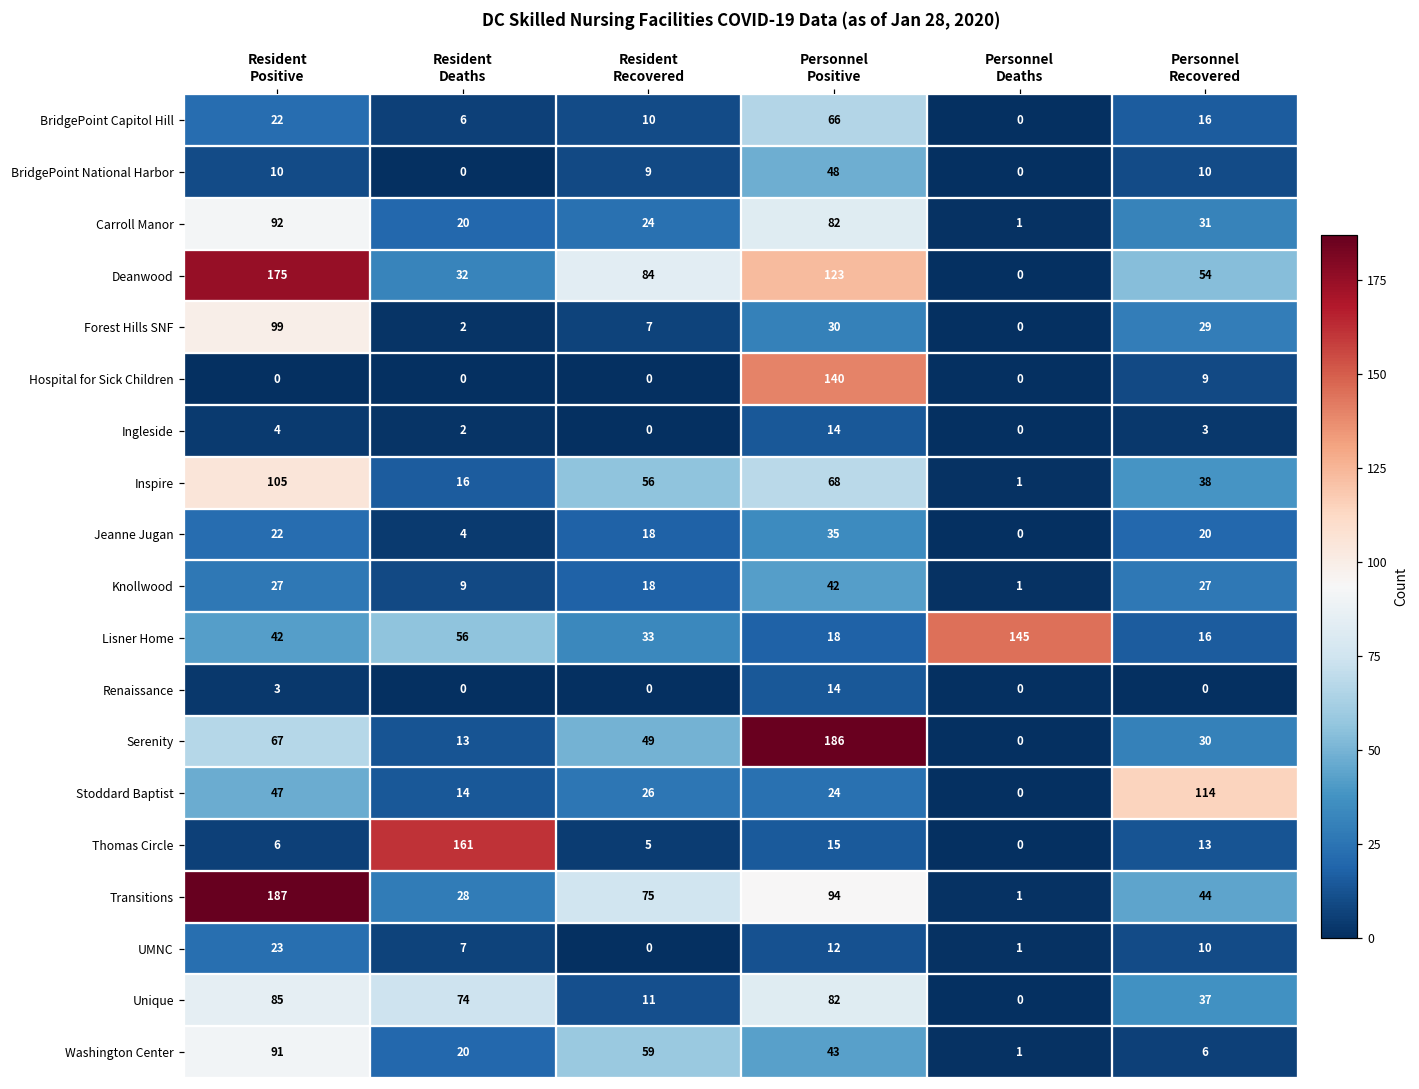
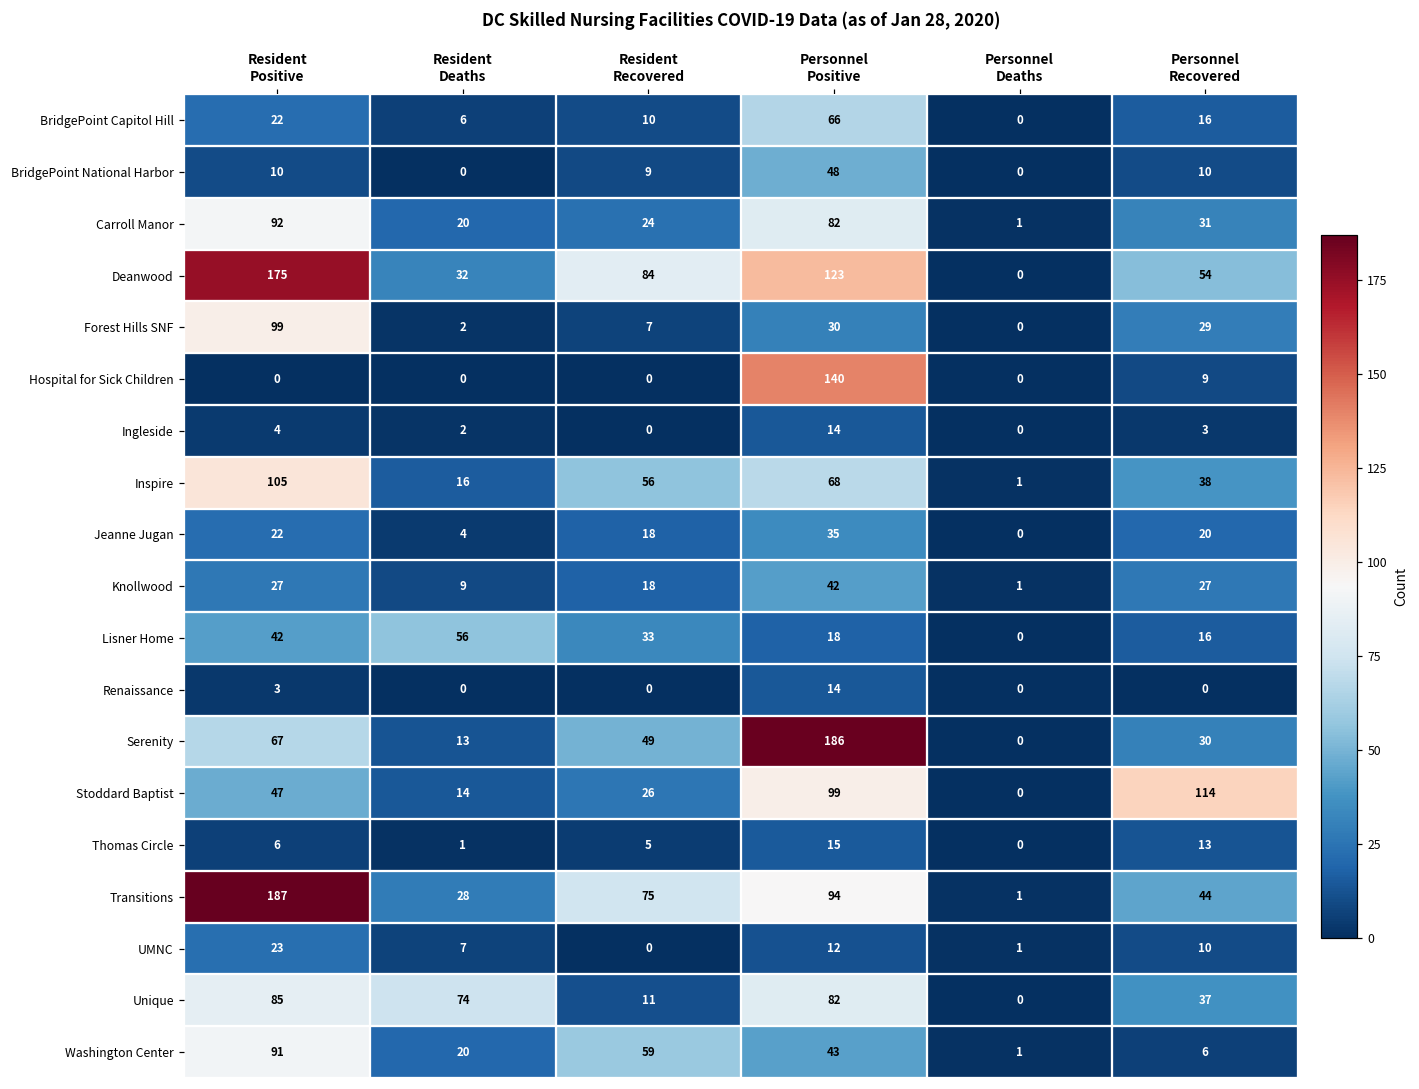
Lisner Home, Personnel Deaths: 145 -> 0
Stoddard Baptist, Personnel Positive: 24 -> 99
Thomas Circle, Resident Deaths: 161 -> 1
